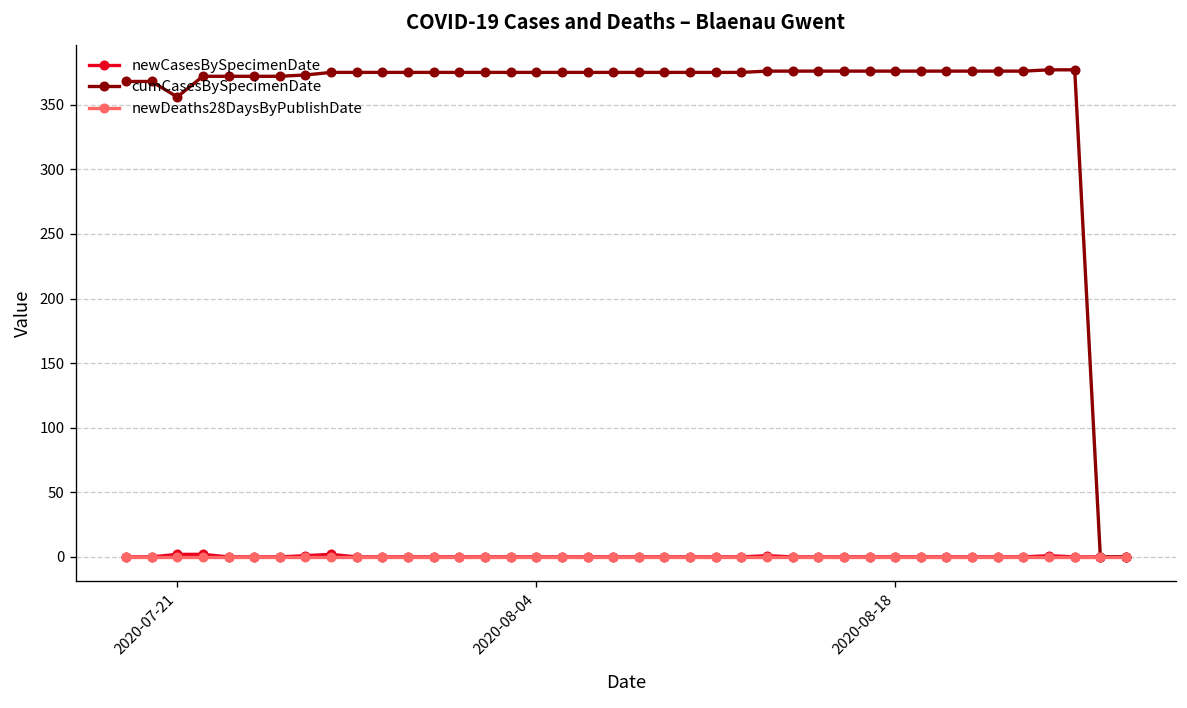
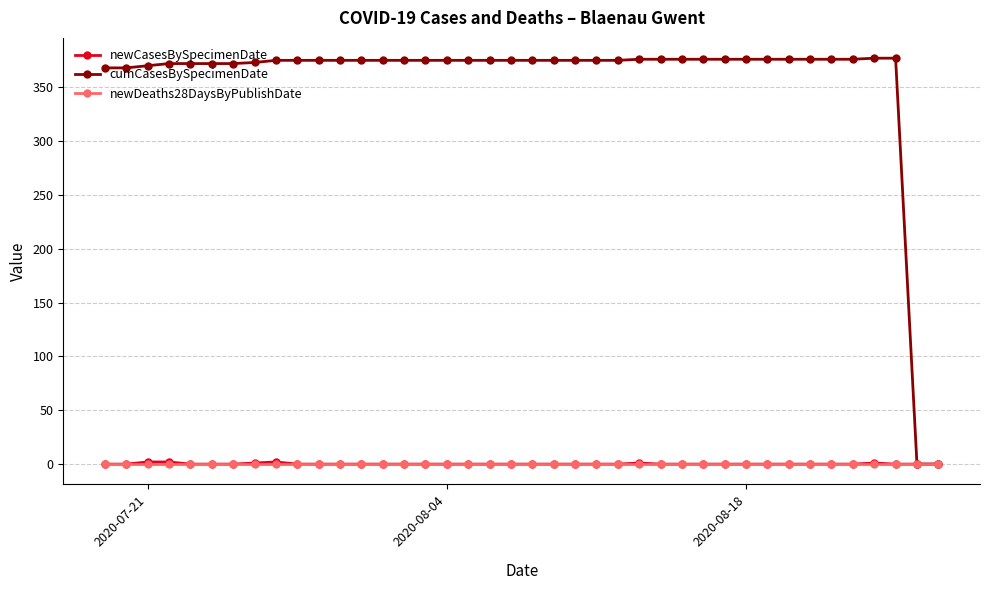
cumCasesBySpecimenDate, 2020-07-21: 356 -> 370
